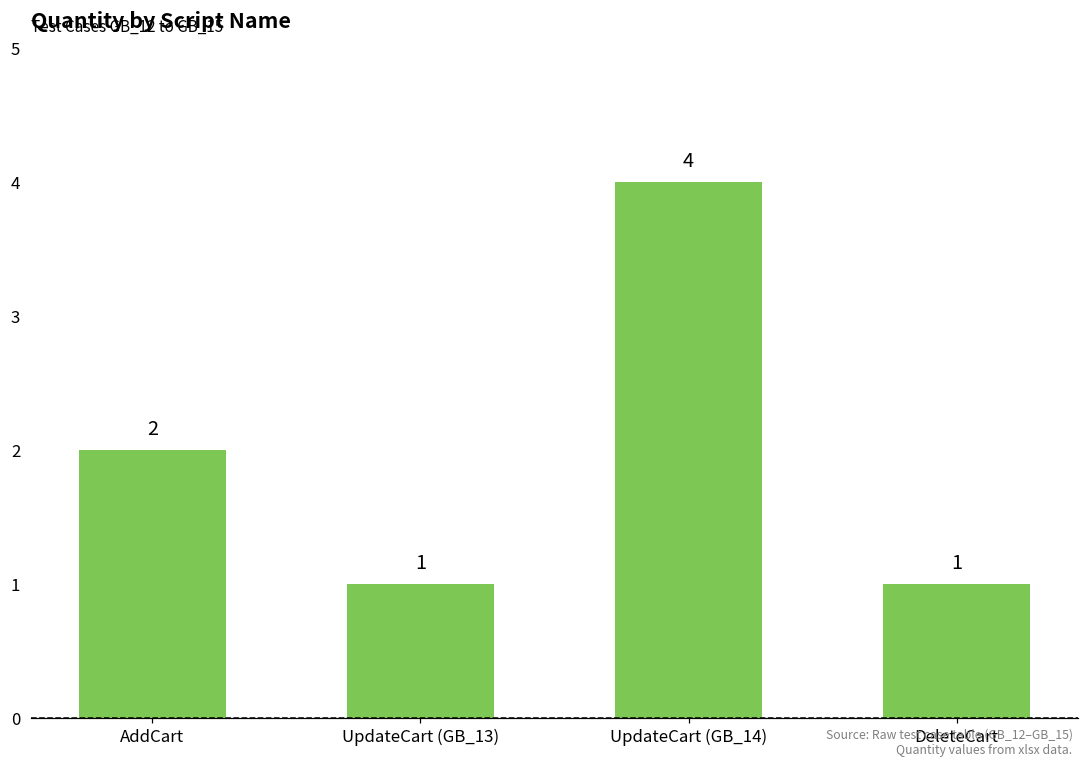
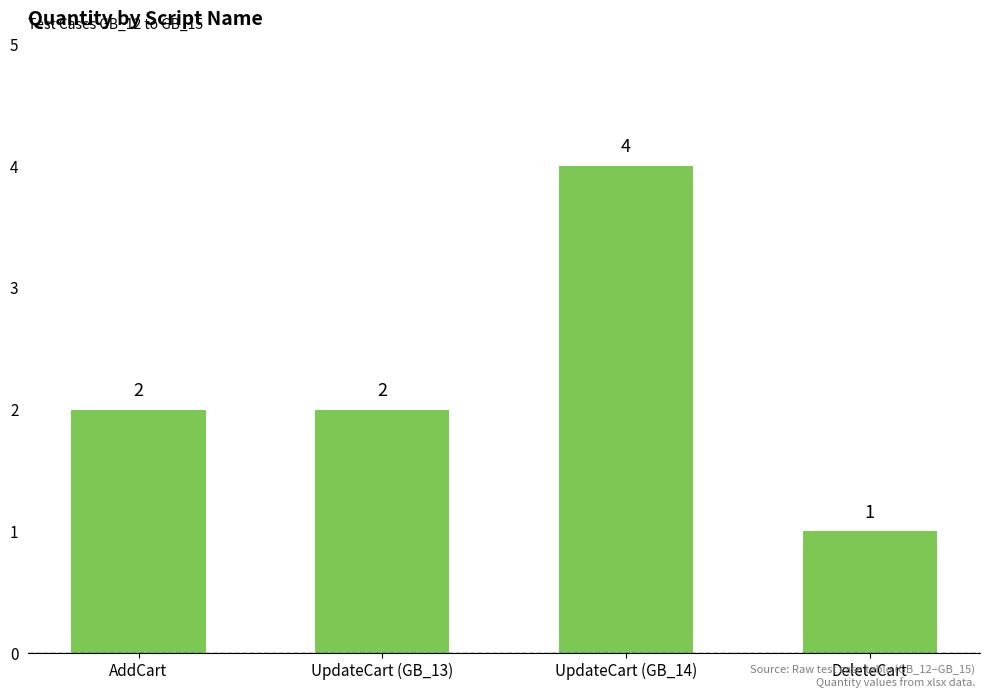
UpdateCart (GB_13): 1 -> 2
